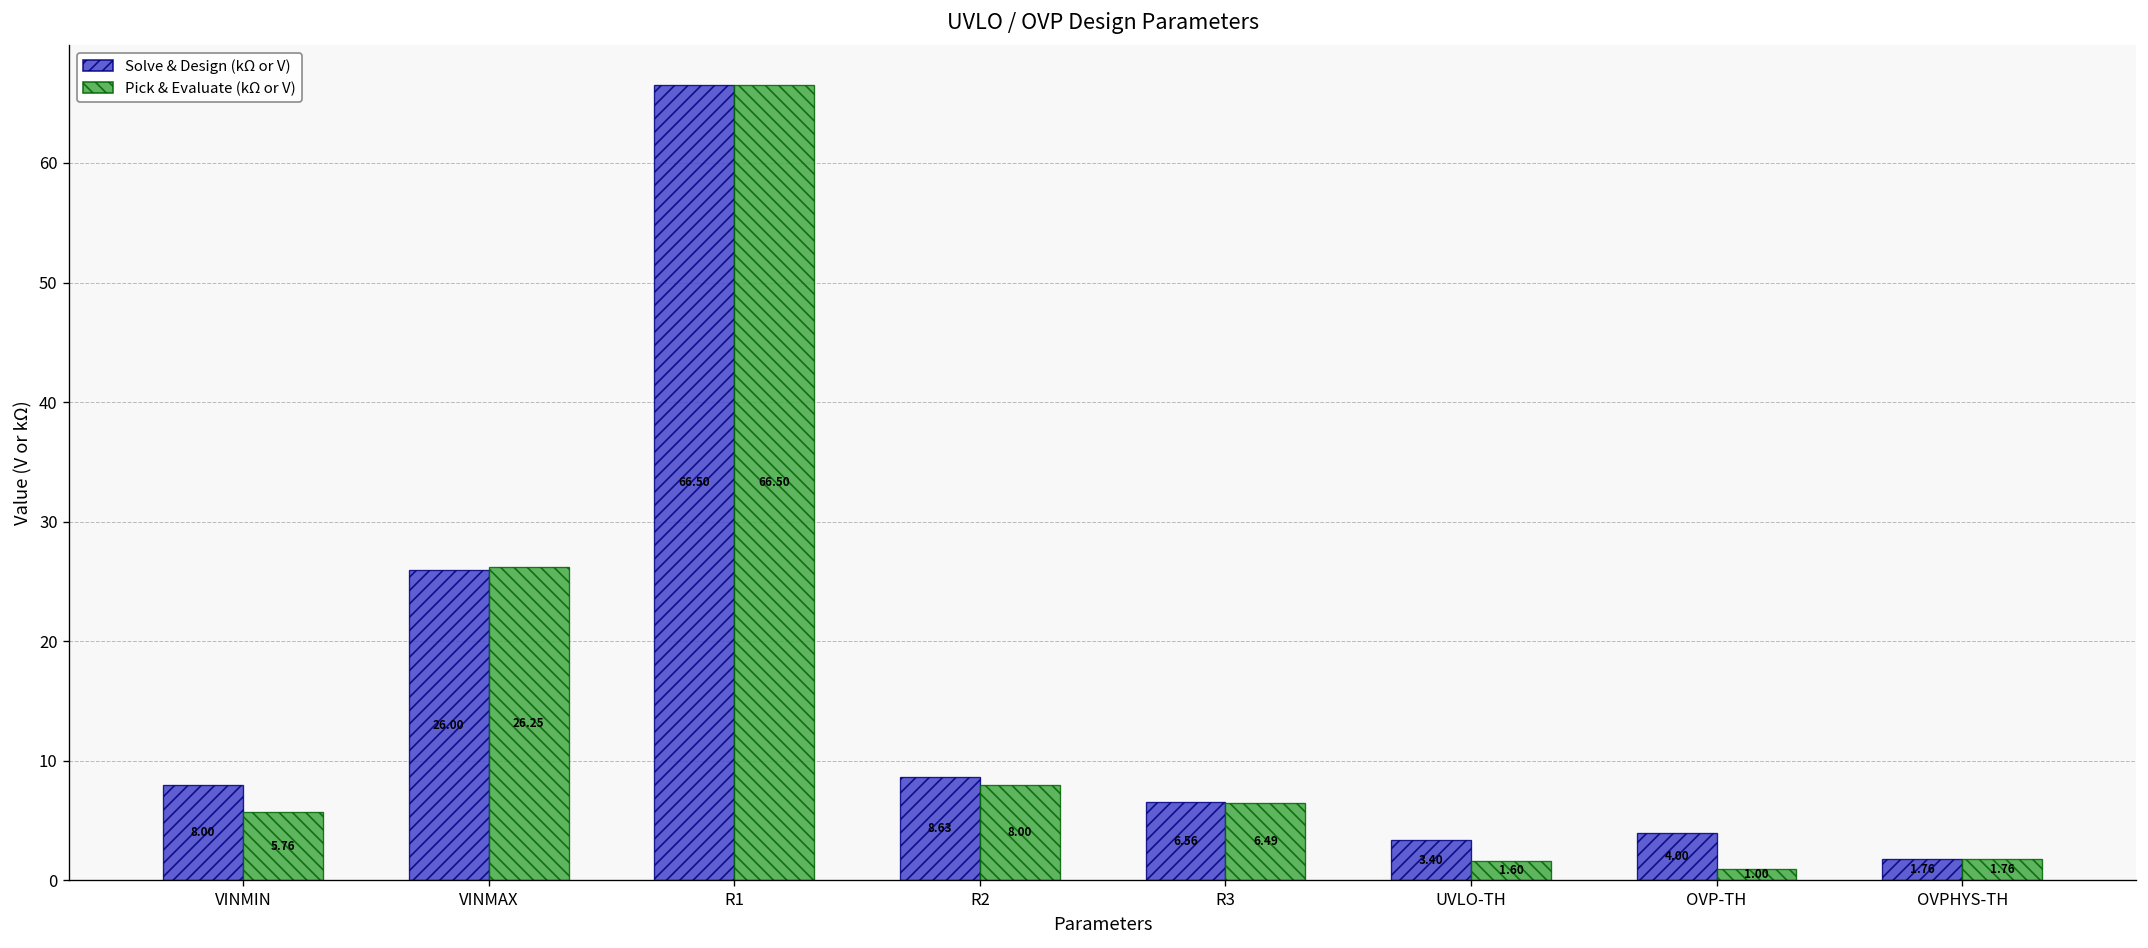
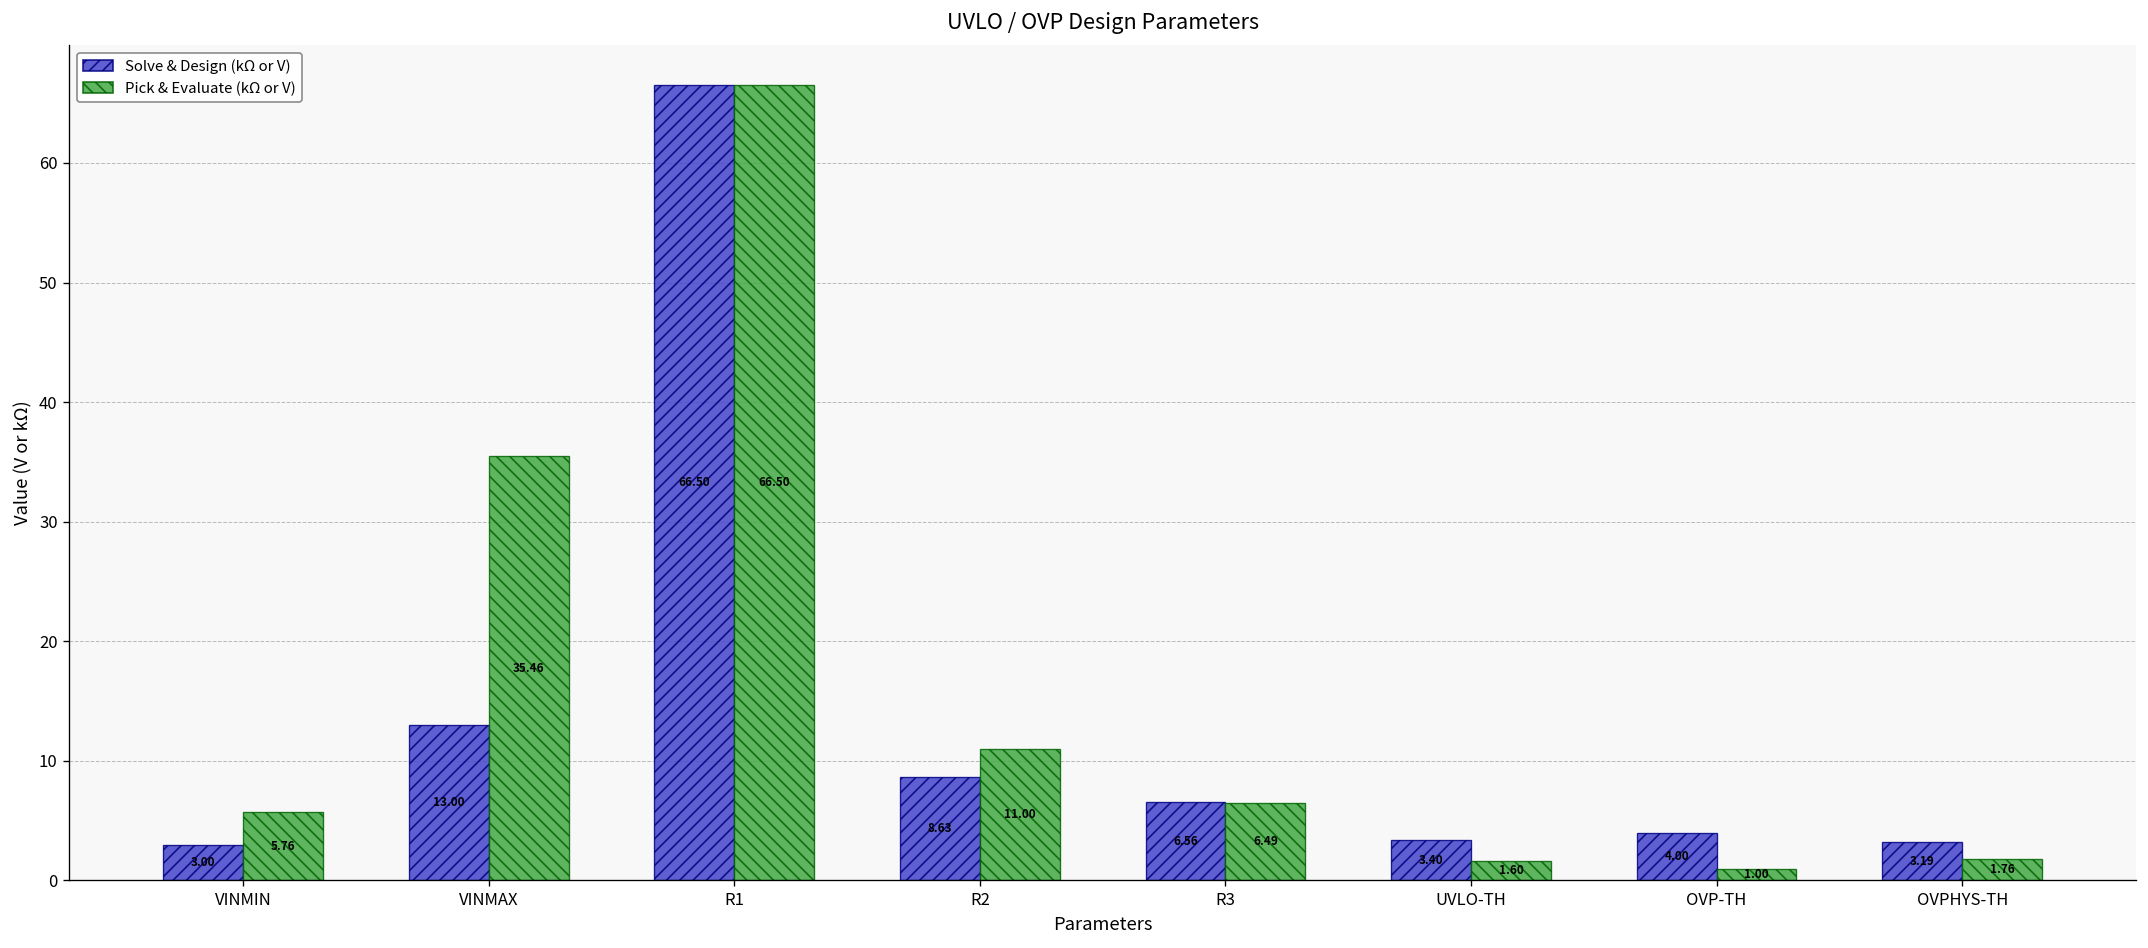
Solve & Design (kΩ or V), VINMIN: 8.00 -> 3.00
Solve & Design (kΩ or V), VINMAX: 26.00 -> 13.00
Pick & Evaluate (kΩ or V), VINMAX: 26.25 -> 35.46
Pick & Evaluate (kΩ or V), R2: 8.00 -> 11.00
Solve & Design (kΩ or V), OVPHYS-TH: 1.76 -> 3.19
